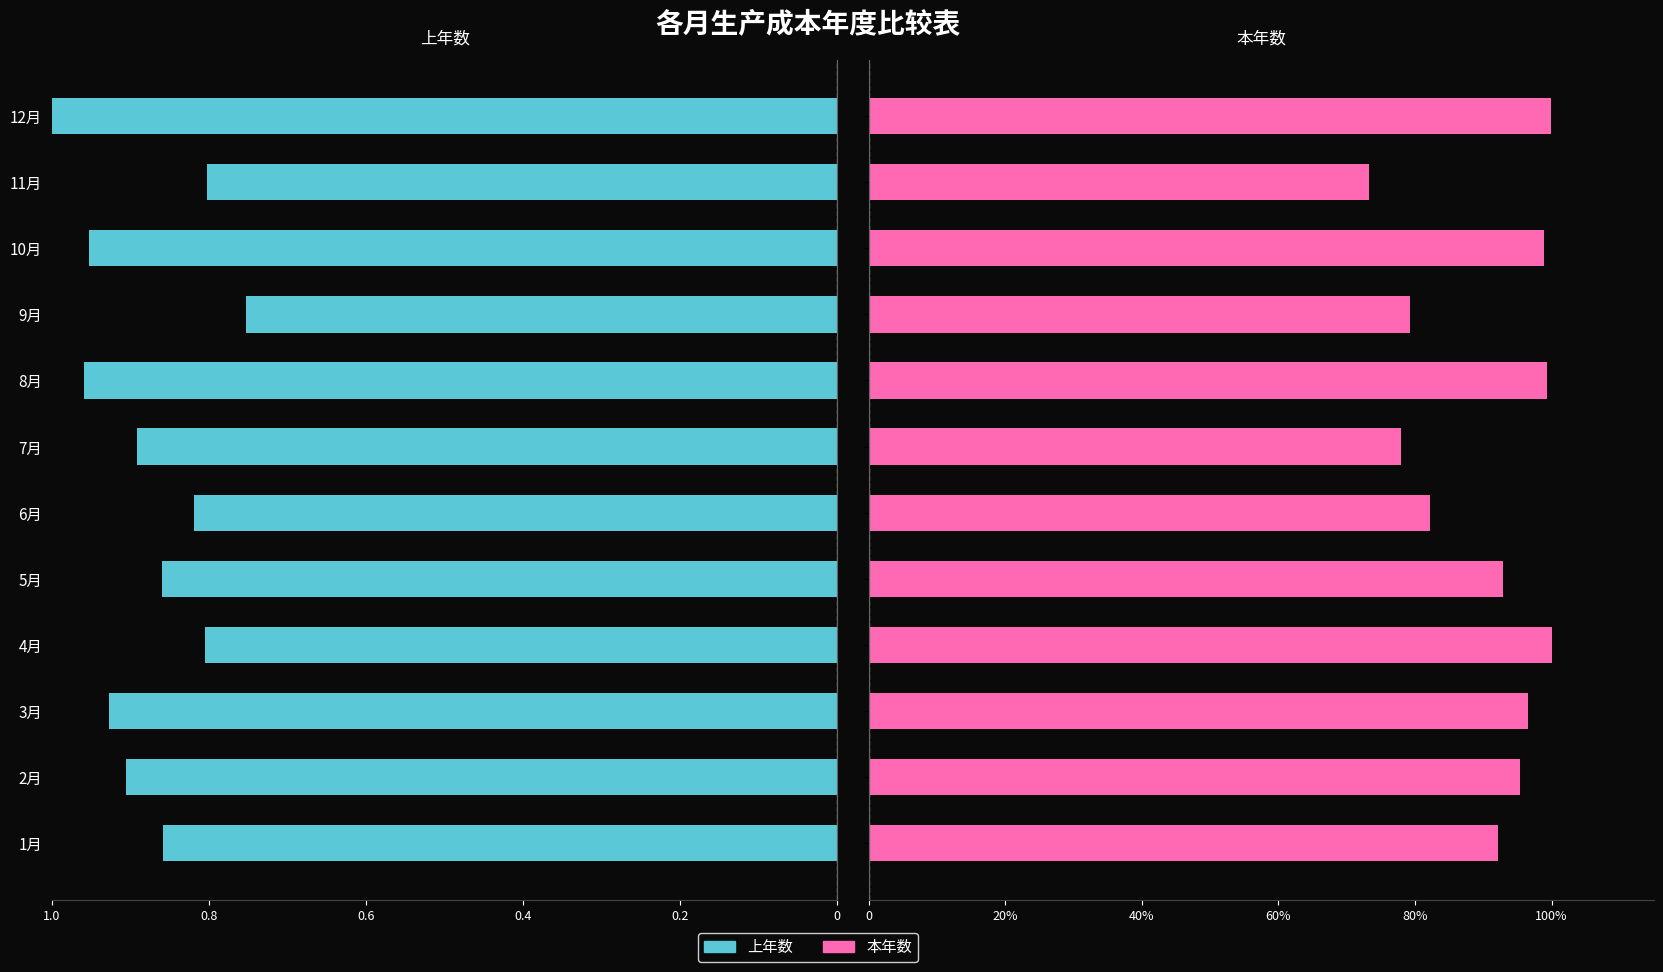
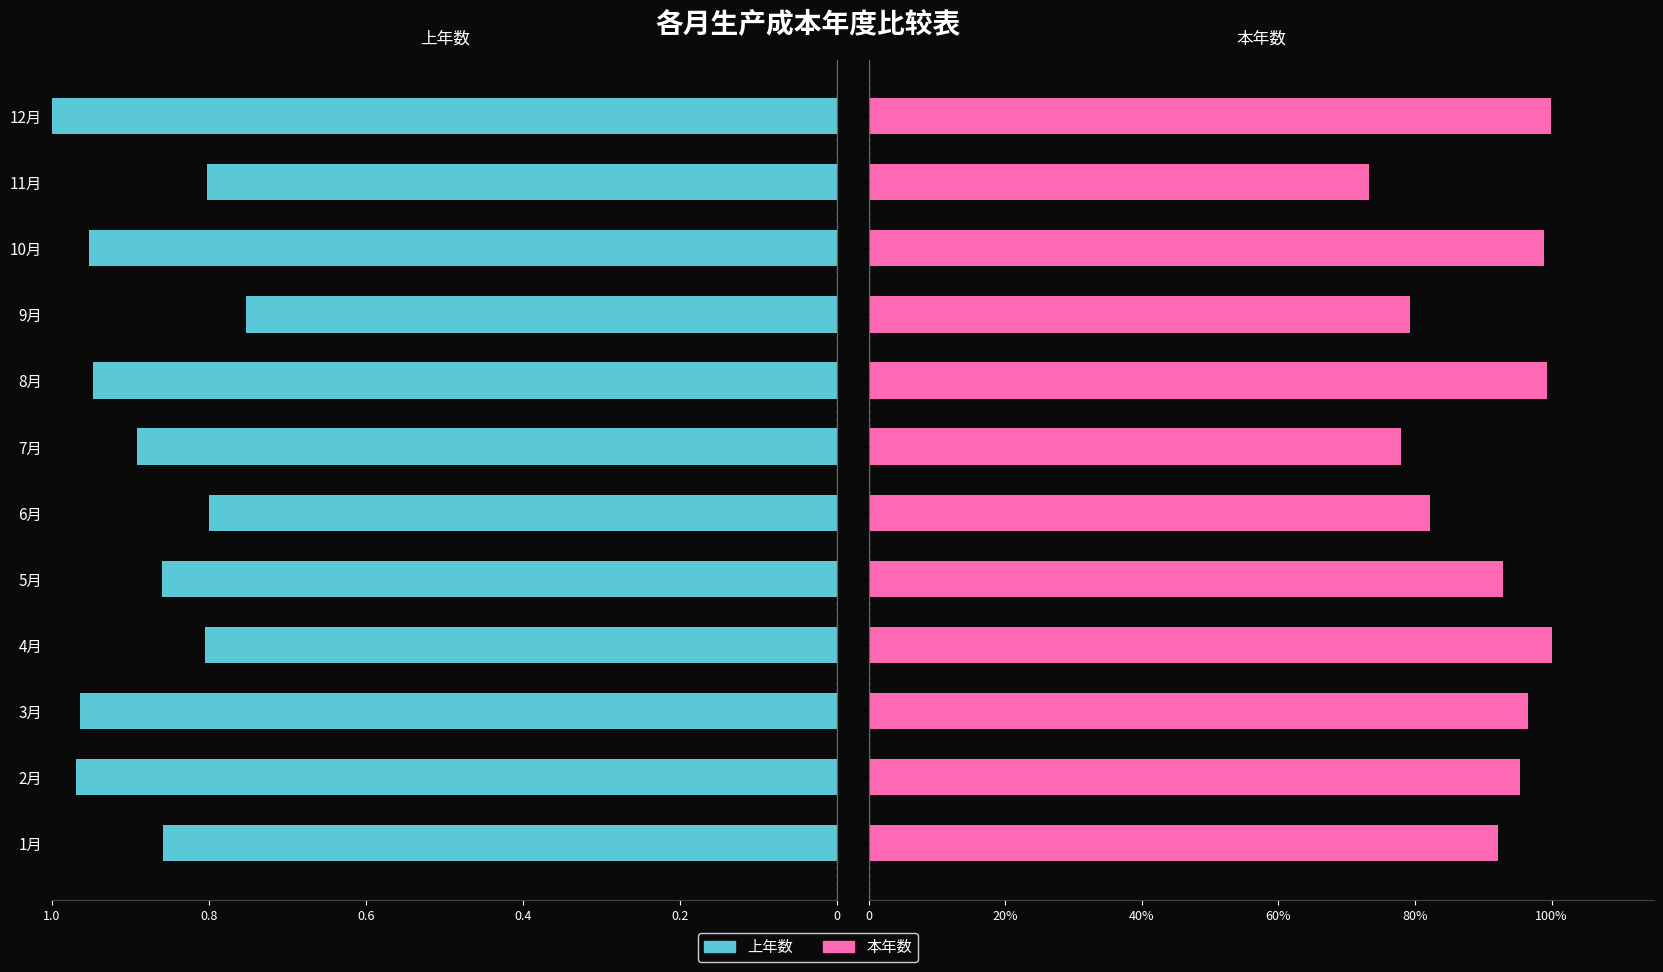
上年数, 8月: 0.96 -> 0.95
上年数, 6月: 0.82 -> 0.80
上年数, 3月: 0.93 -> 0.96
上年数, 2月: 0.91 -> 0.97
